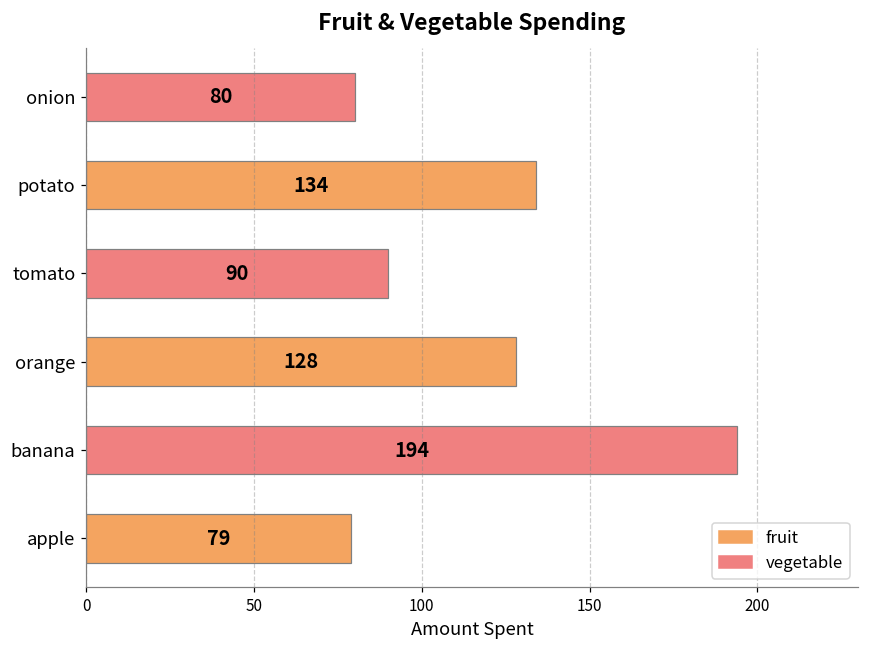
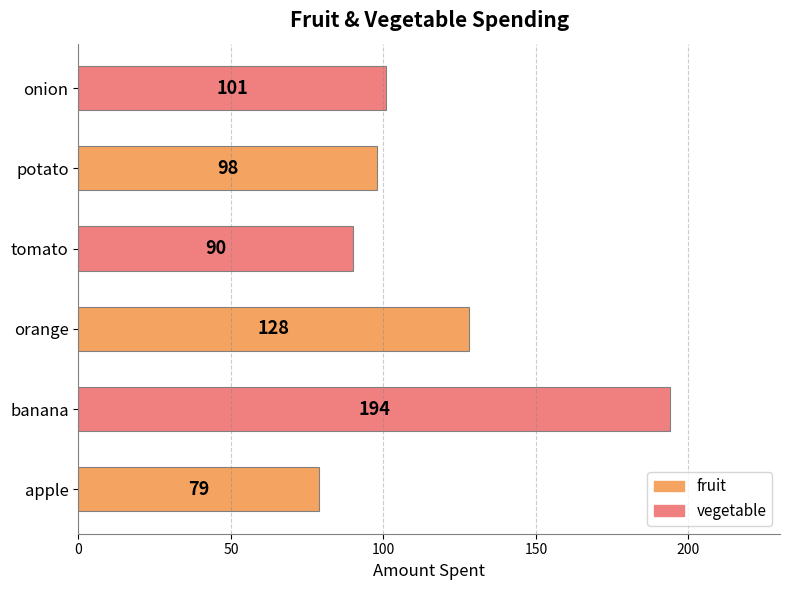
onion: 80 -> 101
potato: 134 -> 98
